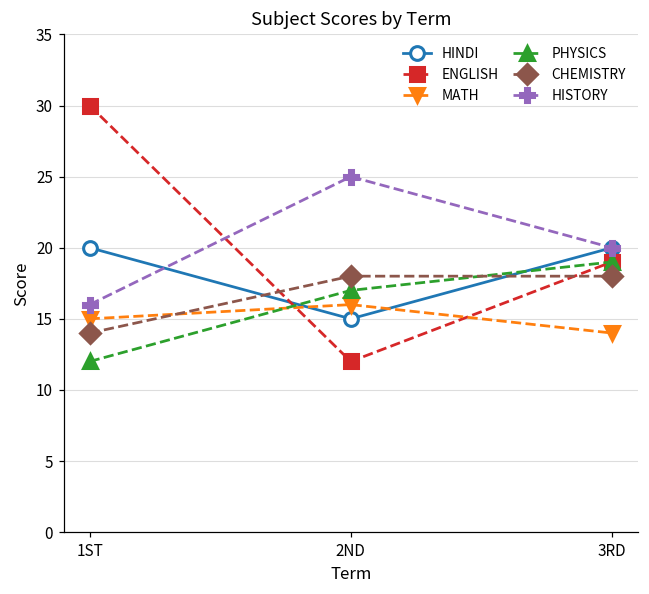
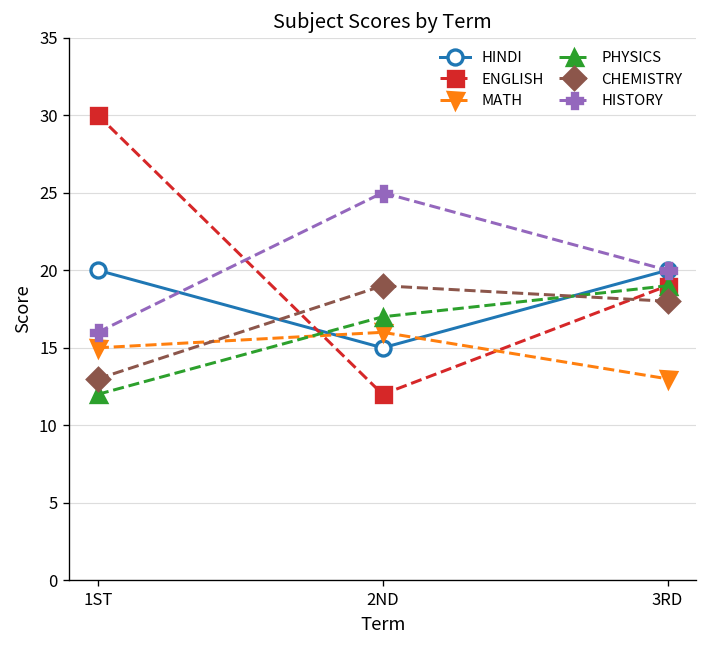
CHEMISTRY, 1ST: 14 -> 13
CHEMISTRY, 2ND: 18 -> 19
MATH, 3RD: 14 -> 13
